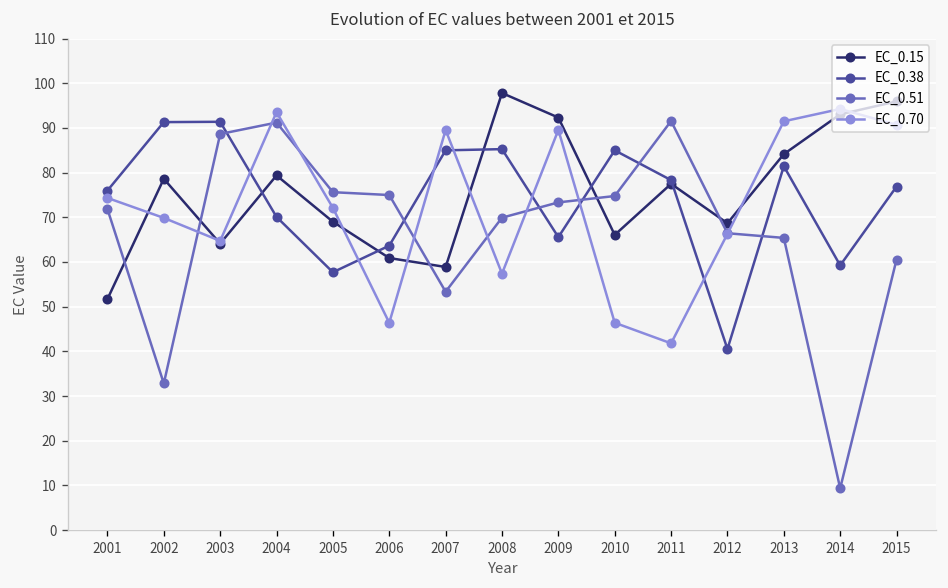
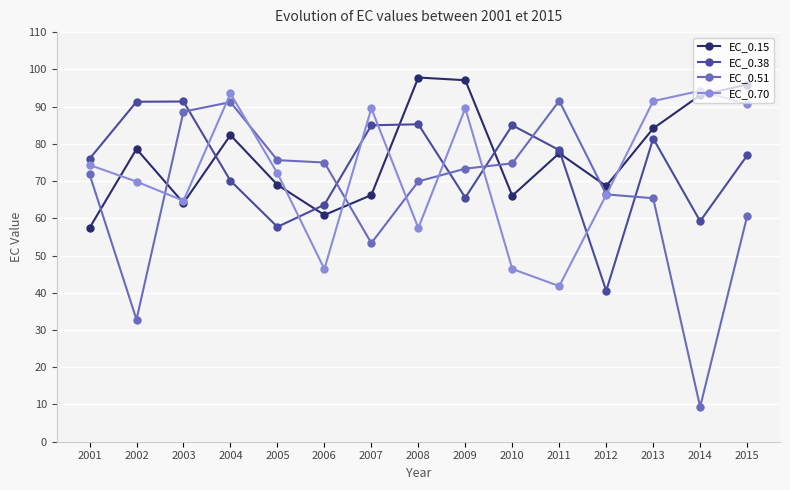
EC_0.15, 2001: 52 -> 57
EC_0.15, 2004: 79 -> 82
EC_0.15, 2007: 59 -> 66
EC_0.15, 2009: 92 -> 97
